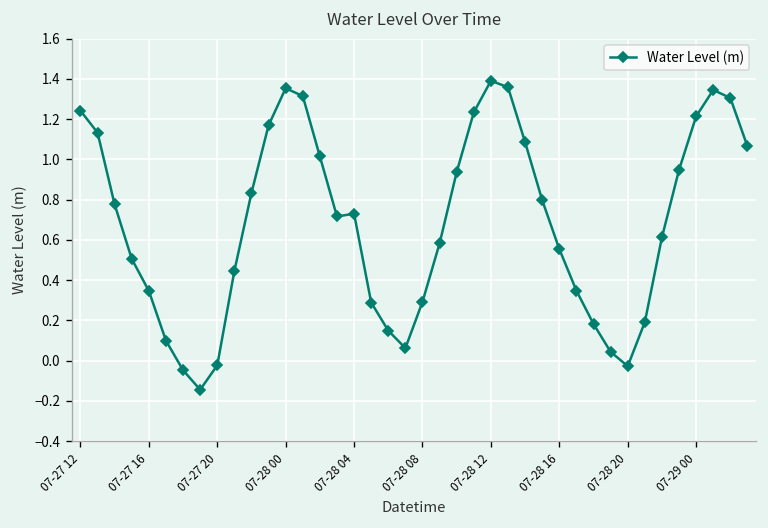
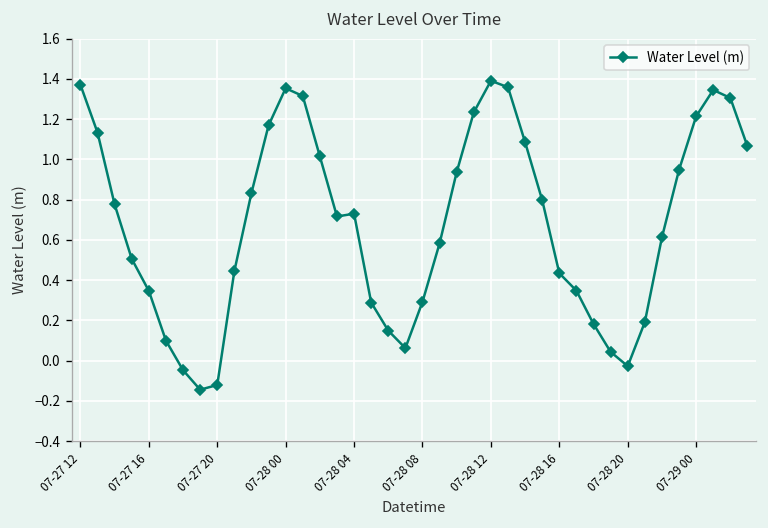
07-27 12: 1.24 -> 1.37
07-27 20: -0.02 -> -0.12
07-28 16: 0.55 -> 0.43
